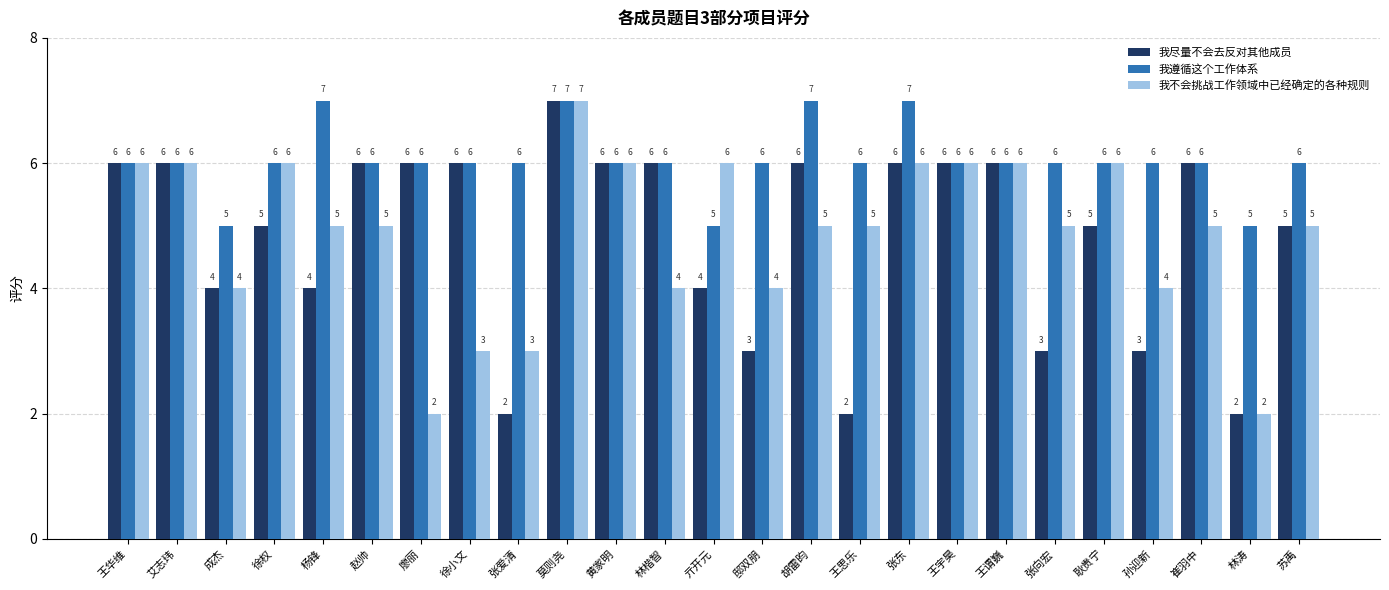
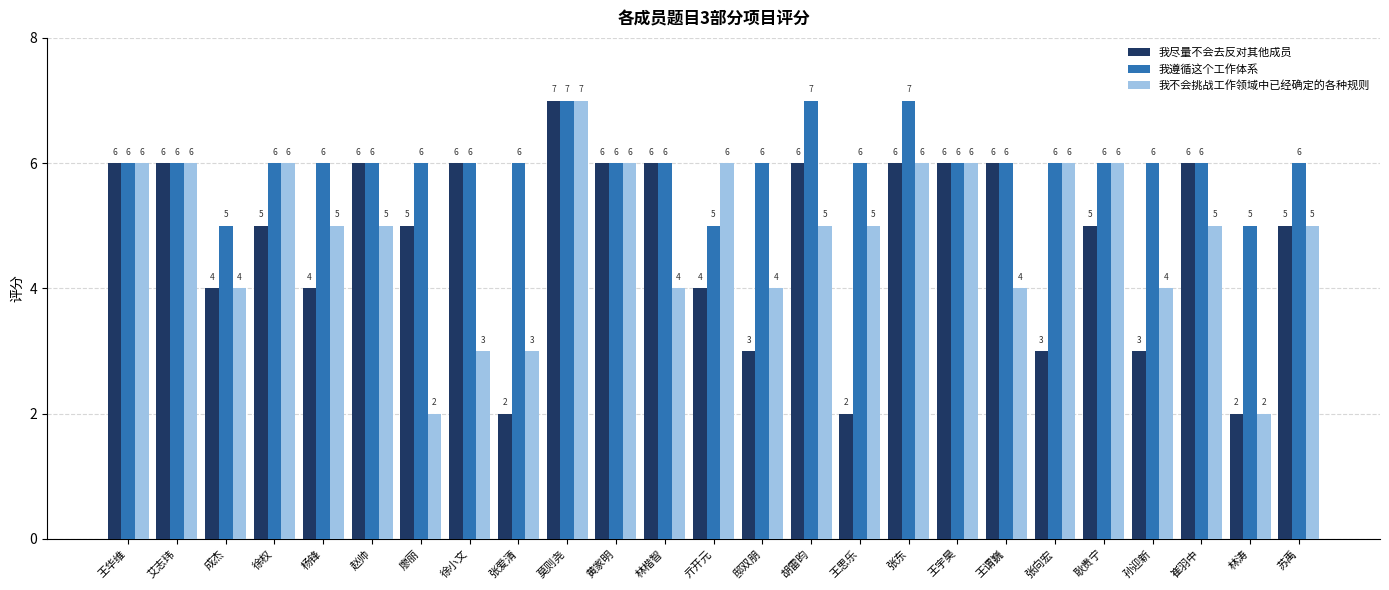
我遵循这个工作体系, 杨锋: 7 -> 6
我尽量不会去反对其他成员, 廖丽: 6 -> 5
我不会挑战工作领域中已经确定的各种规则, 王谓巍: 6 -> 4
我不会挑战工作领域中已经确定的各种规则, 张向宏: 5 -> 6
